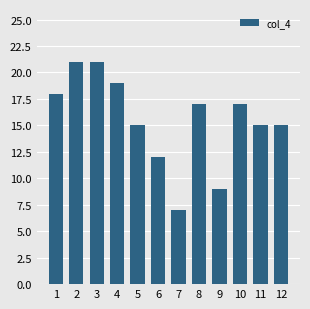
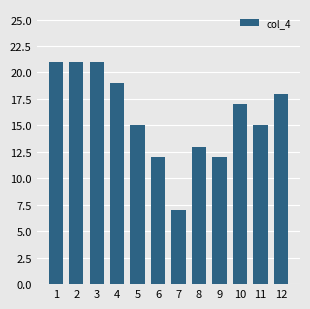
1: 18 -> 21
8: 17 -> 13
9: 9 -> 12
12: 15 -> 18
